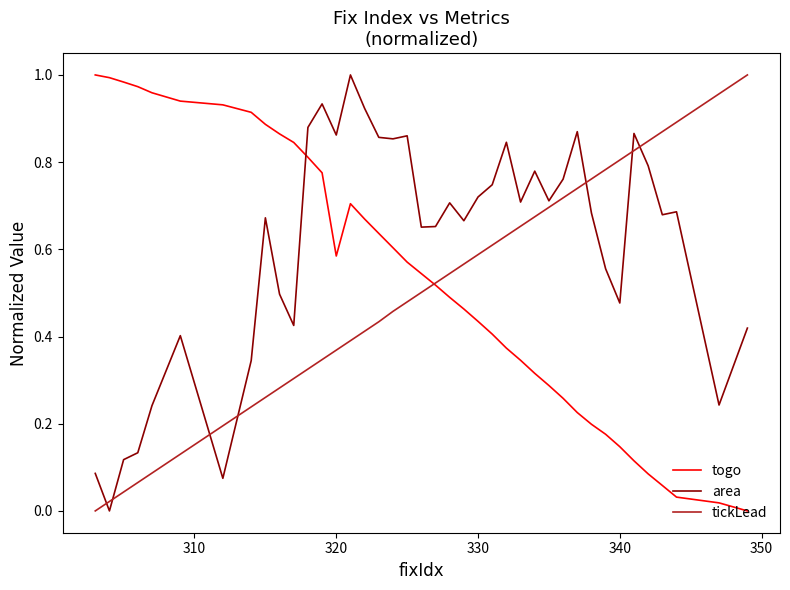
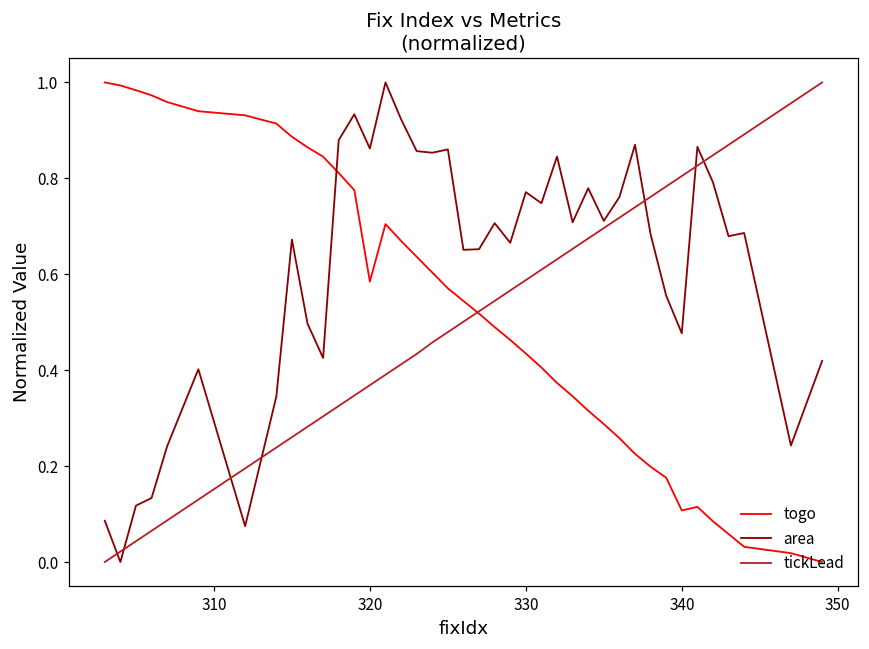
area, 330: 0.72 -> 0.77
togo, 340: 0.15 -> 0.11
